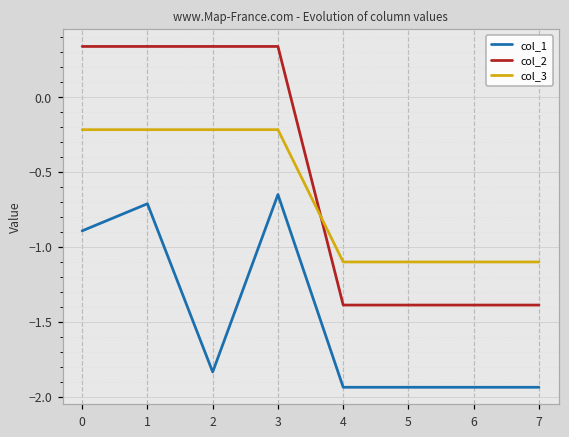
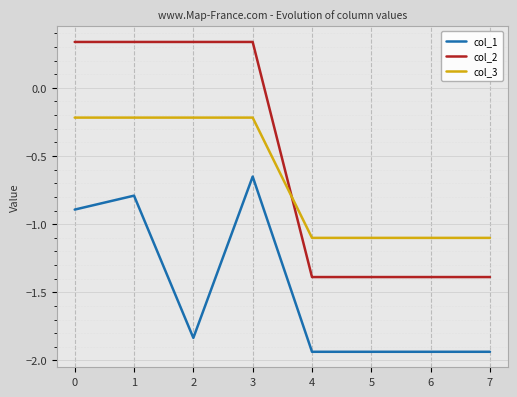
col_1, 1: -0.71 -> -0.79
